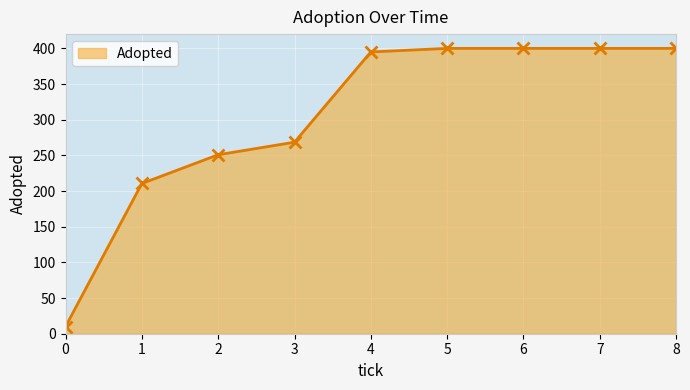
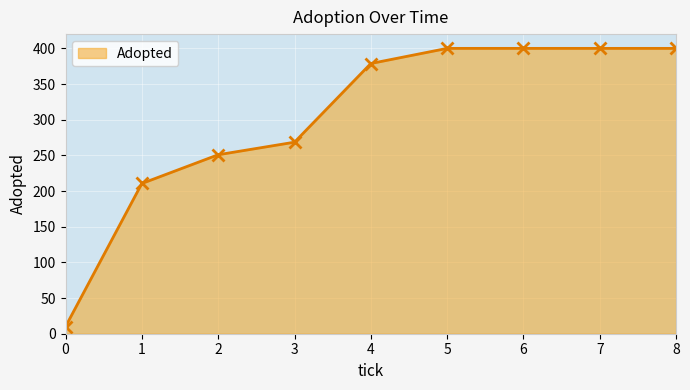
4: 400 -> 380
